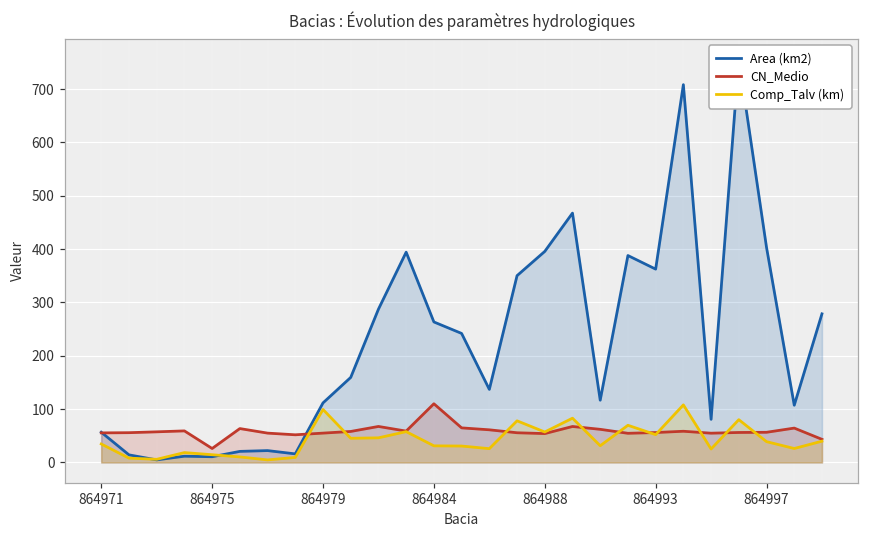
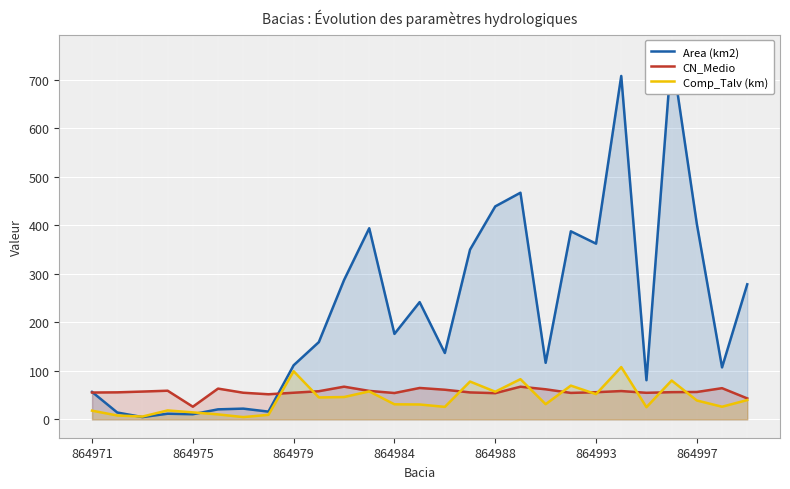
Comp_Talv (km), 864971: 30 -> 20
Area (km2), 864984: 260 -> 180
CN_Medio, 864984: 110 -> 50
Area (km2), 864988: 400 -> 440
